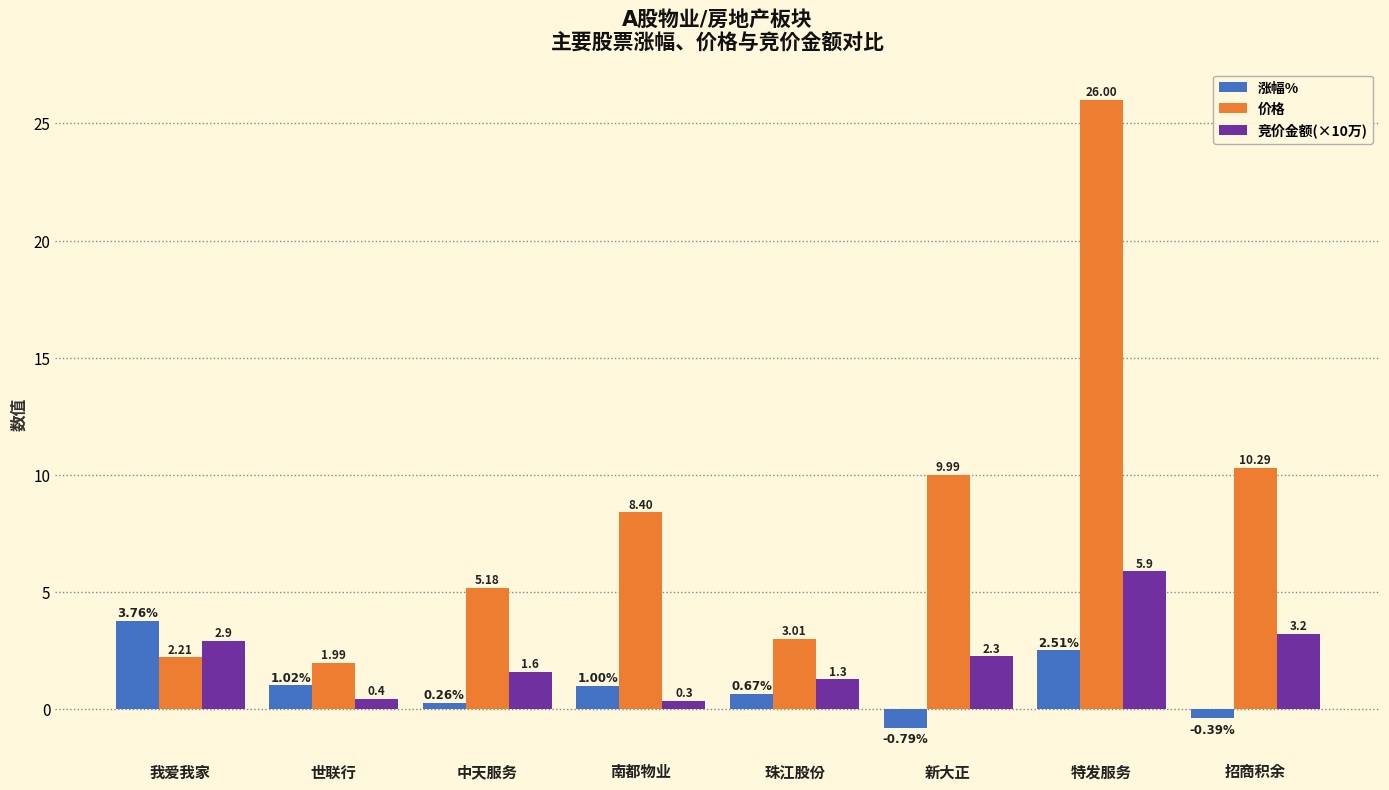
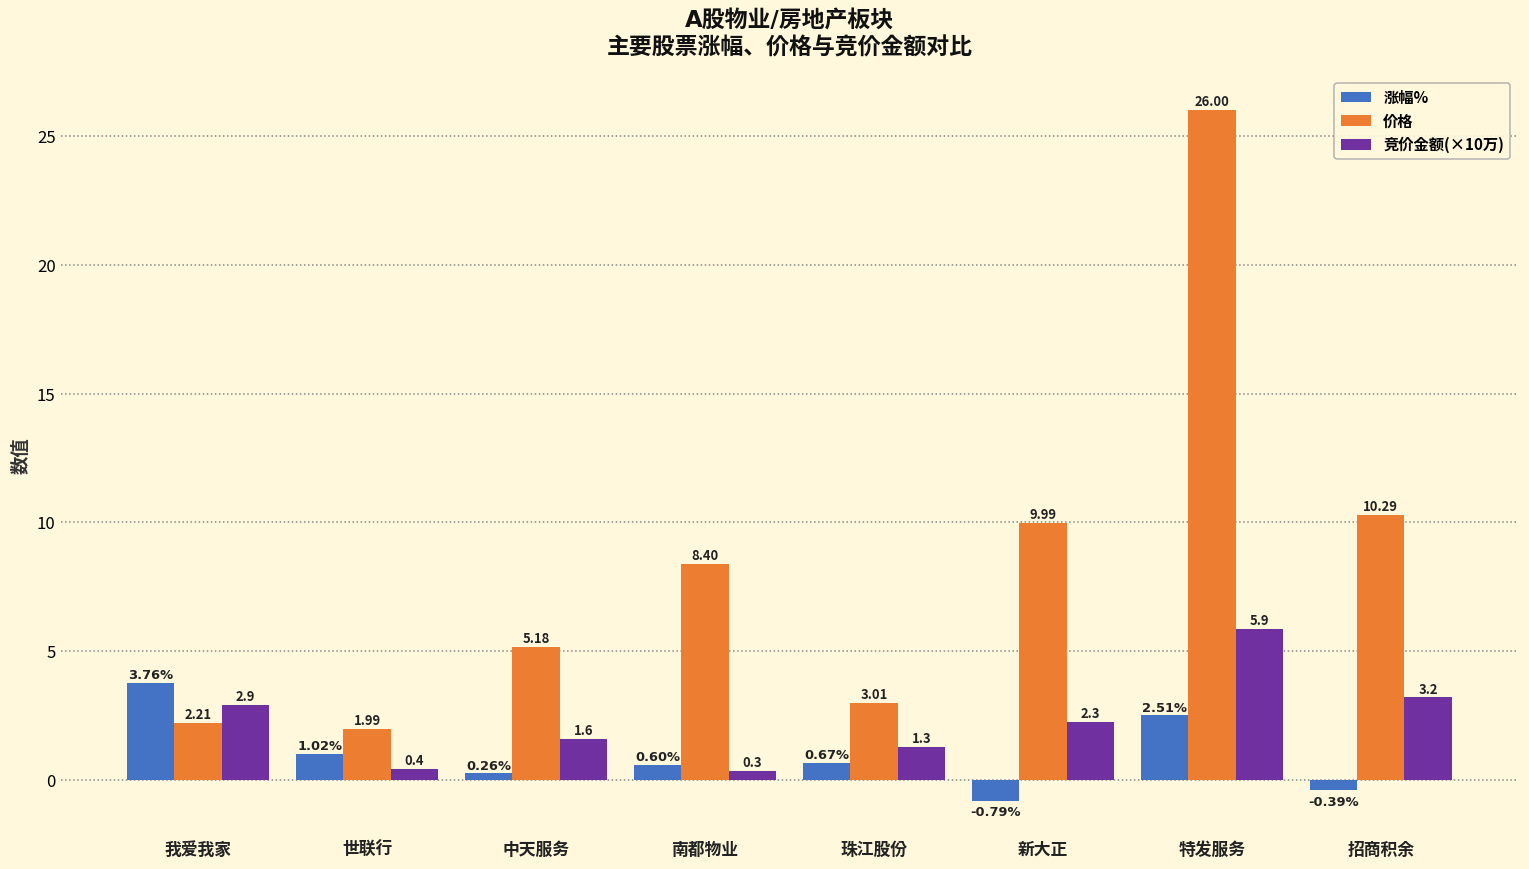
涨幅%, 南都物业: 1.00% -> 0.60%
